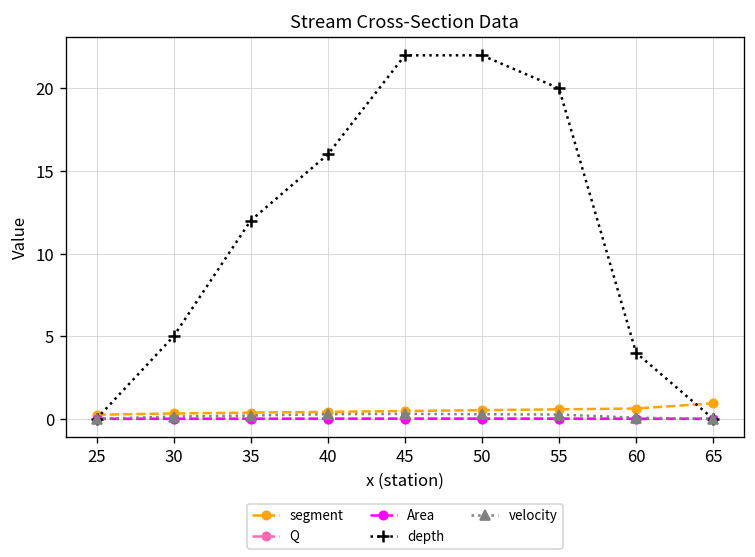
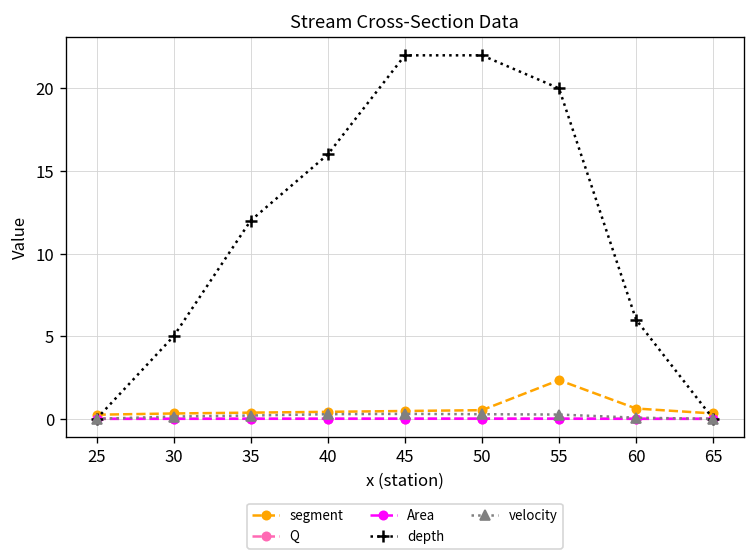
segment, 55: 0.6 -> 2.3
depth, 60: 4 -> 6
segment, 65: 0.9 -> 0.3
